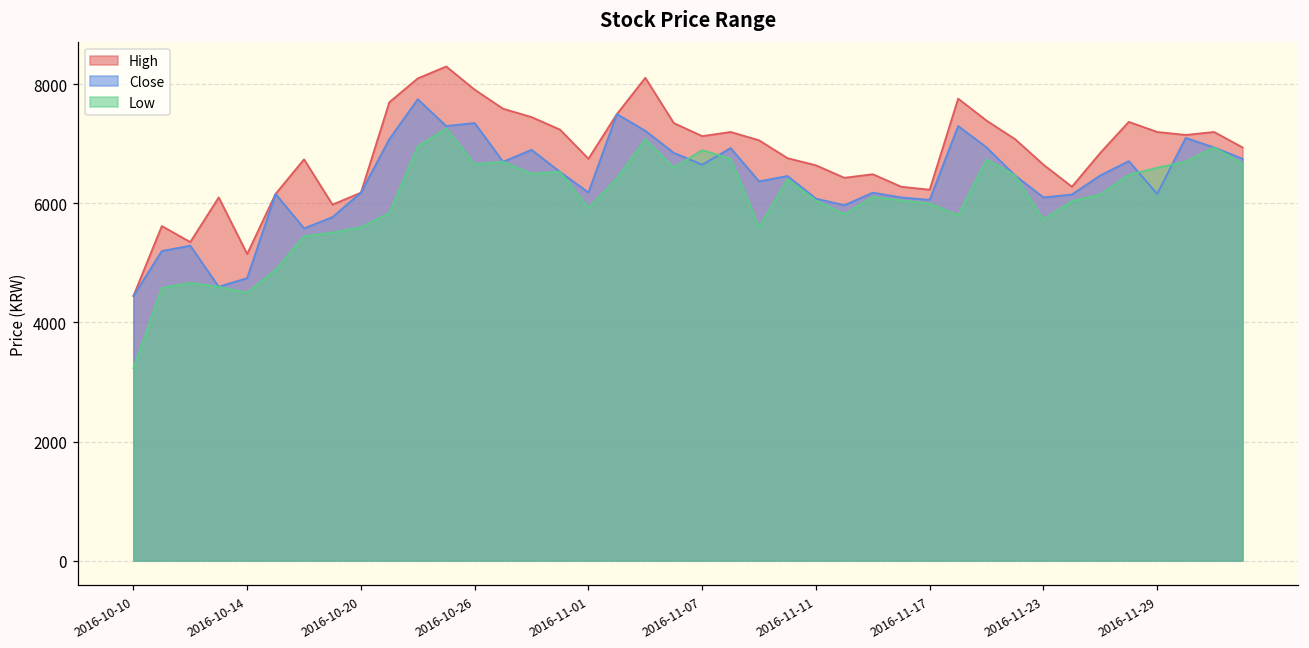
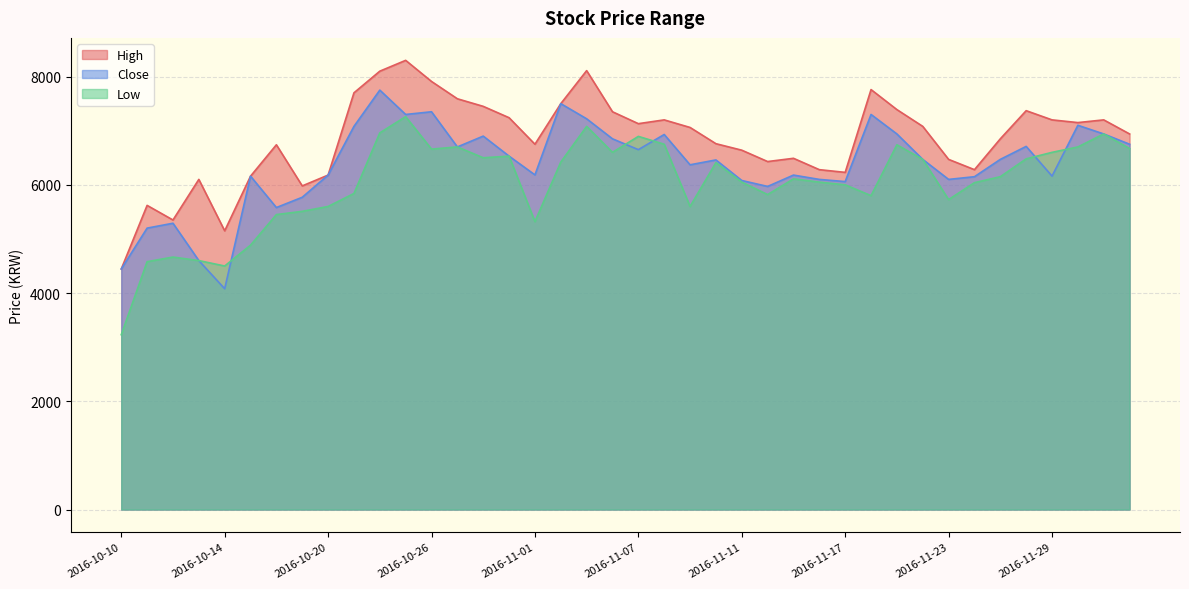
Close, 2016-10-14: 4700 -> 4100
Low, 2016-11-01: 5900 -> 5300
High, 2016-11-23: 6700 -> 6500
